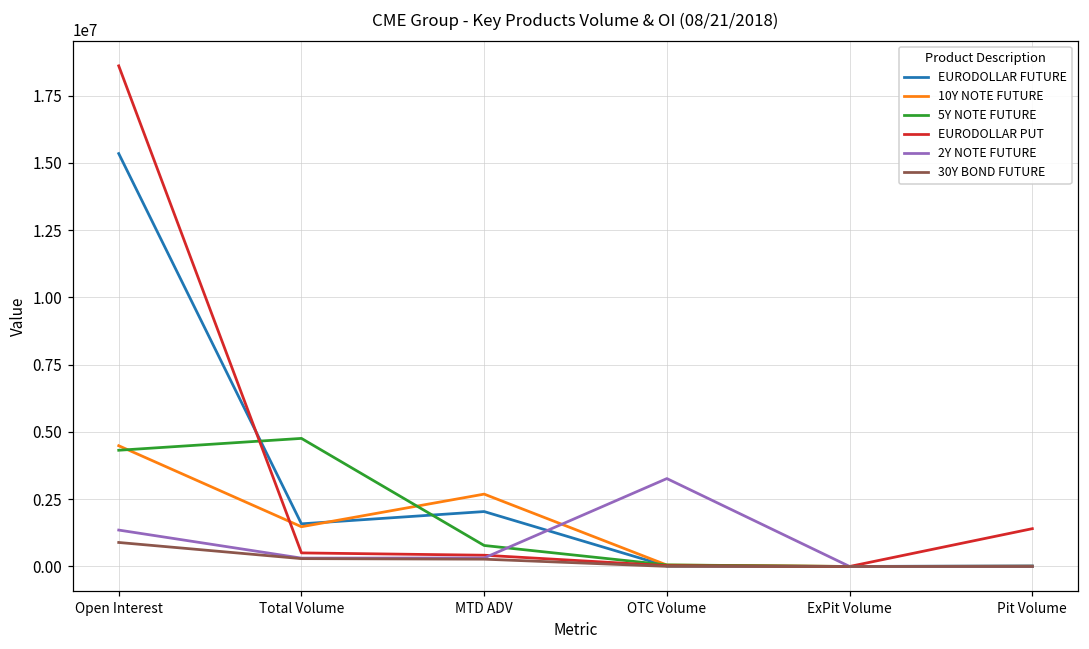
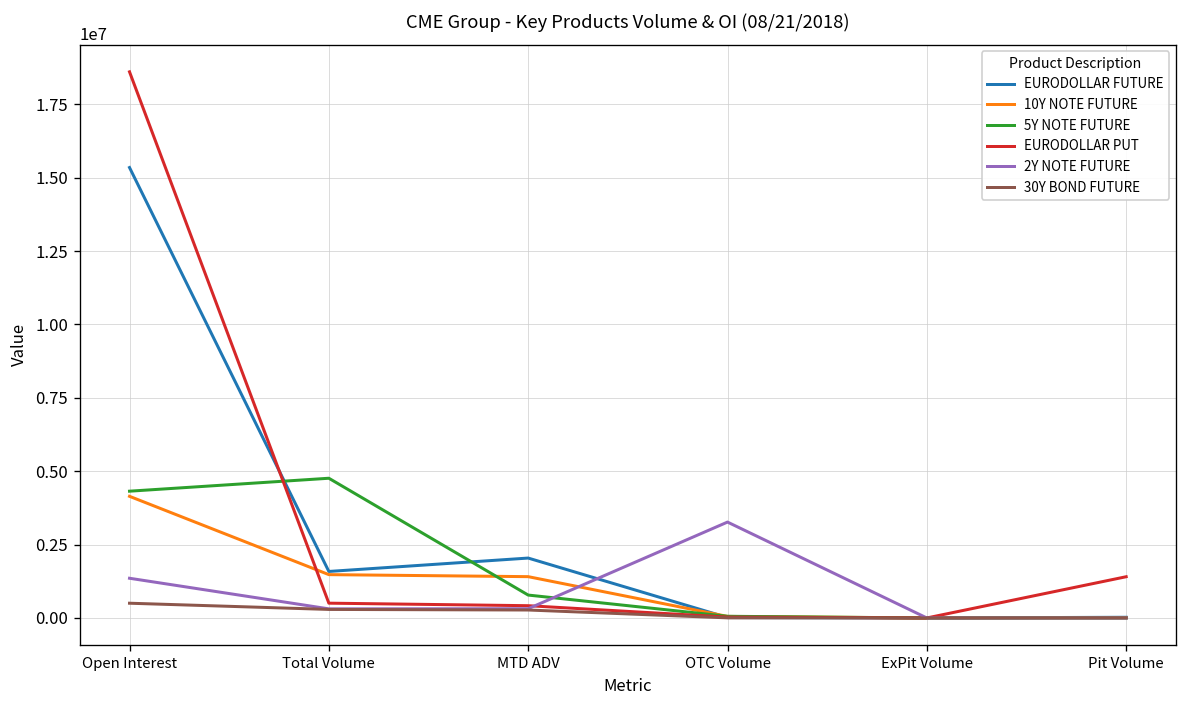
10Y NOTE FUTURE, Open Interest: 4500000 -> 4100000
30Y BOND FUTURE, Open Interest: 900000 -> 500000
10Y NOTE FUTURE, MTD ADV: 2700000 -> 1400000
